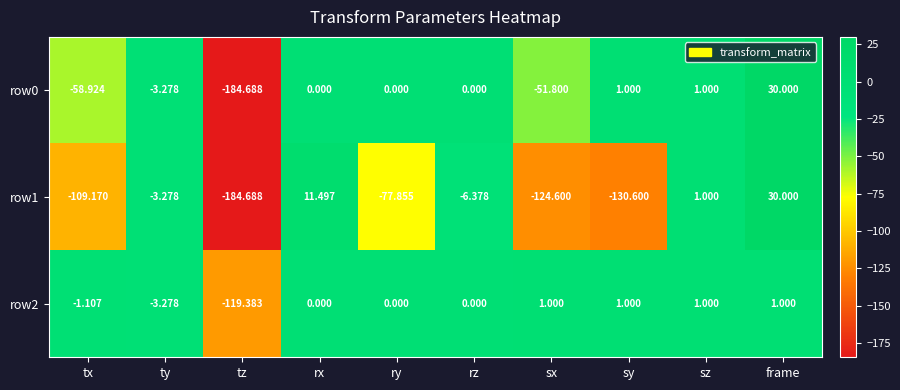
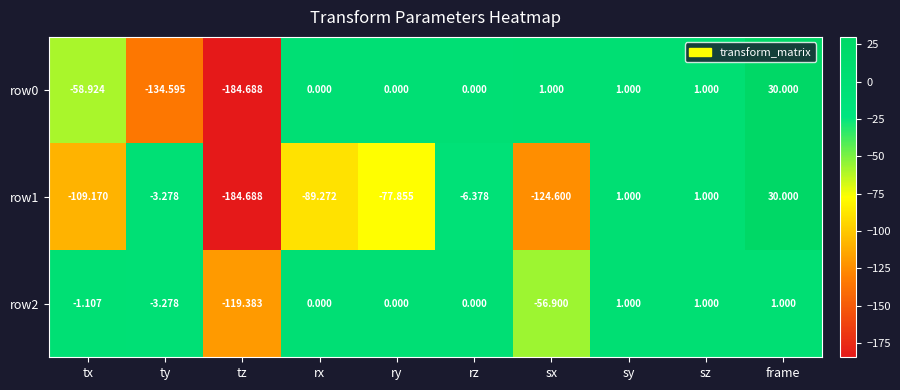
row0, ty: -3.278 -> -134.595
row0, sx: -51.800 -> 1.000
row1, rx: 11.497 -> -89.272
row1, sy: -130.600 -> 1.000
row2, sx: 1.000 -> -56.900
